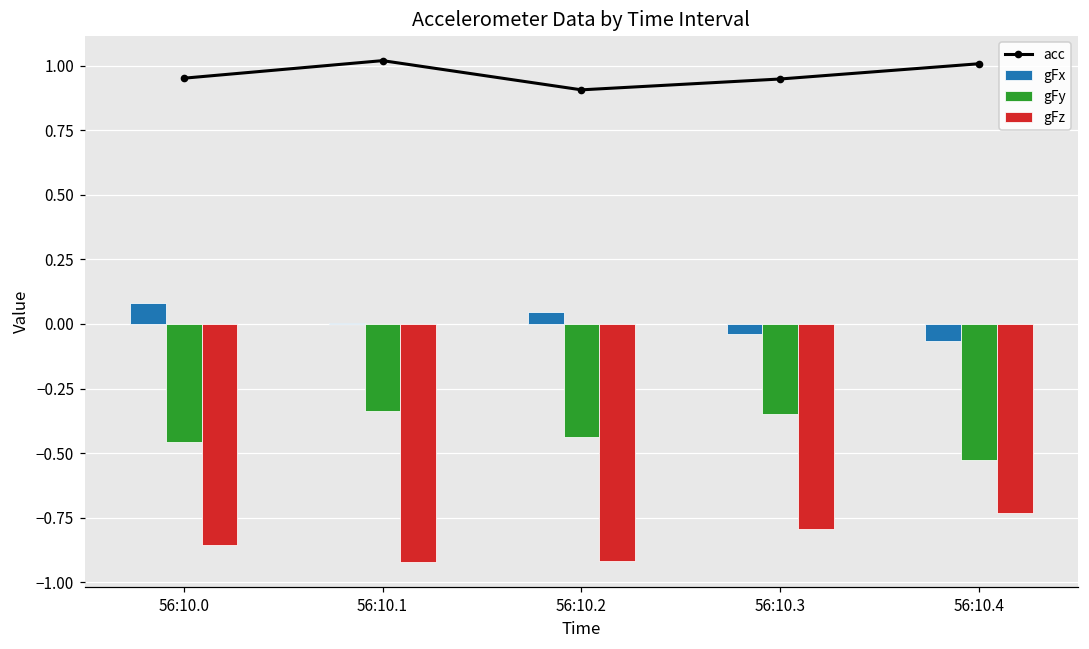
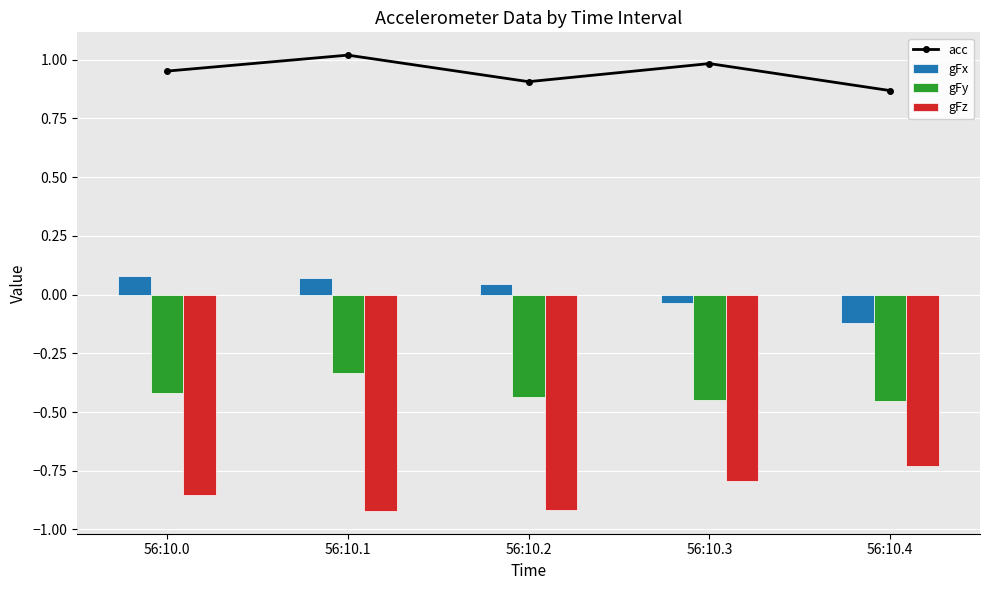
gFy, 56:10.0: -0.46 -> -0.42
gFx, 56:10.1: 0.00 -> 0.07
acc, 56:10.3: 0.95 -> 0.98
gFy, 56:10.3: -0.35 -> -0.45
gFx, 56:10.4: -0.07 -> -0.12
acc, 56:10.4: 1.01 -> 0.87
gFy, 56:10.4: -0.53 -> -0.45
